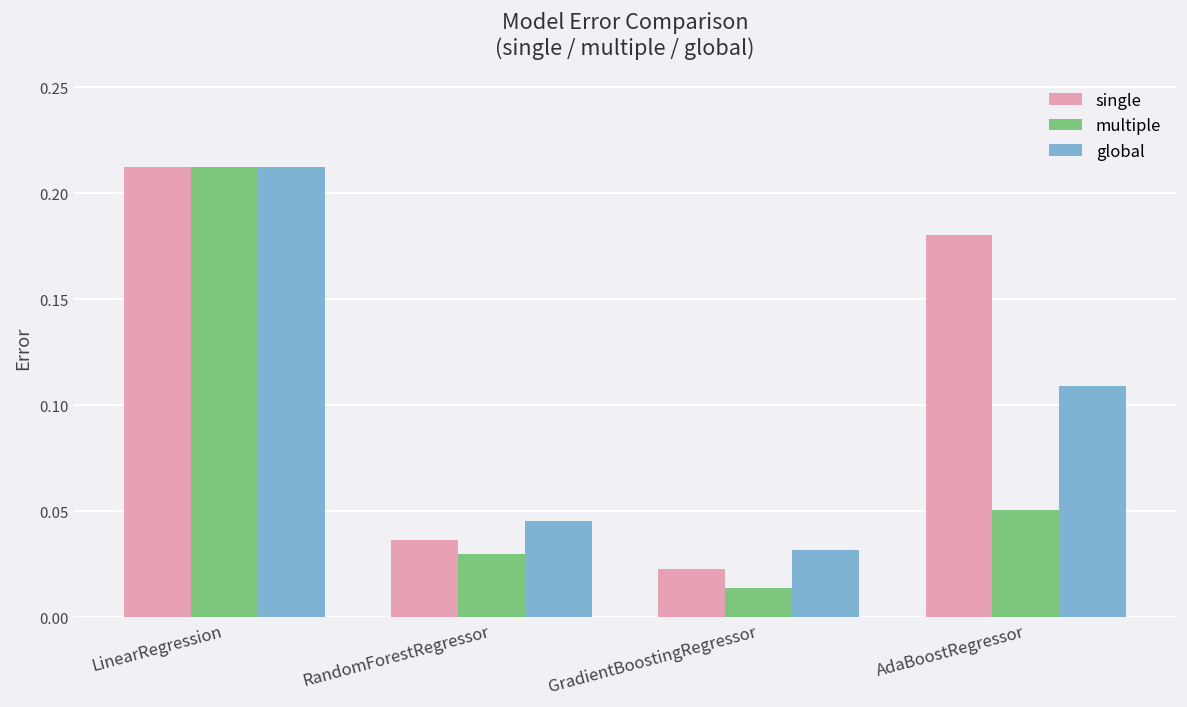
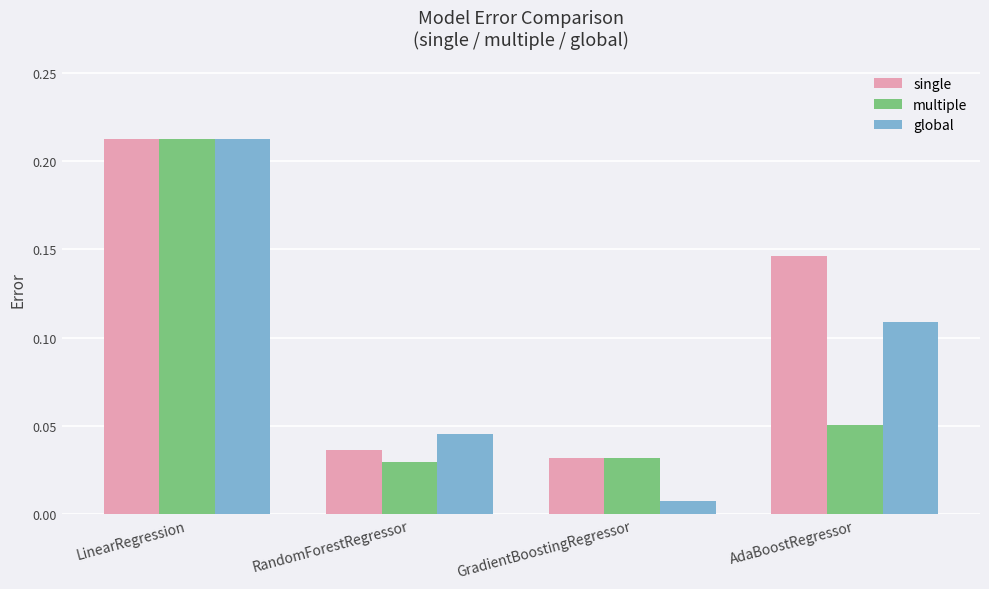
single, GradientBoostingRegressor: 0.023 -> 0.032
multiple, GradientBoostingRegressor: 0.014 -> 0.032
global, GradientBoostingRegressor: 0.032 -> 0.007
single, AdaBoostRegressor: 0.180 -> 0.146
